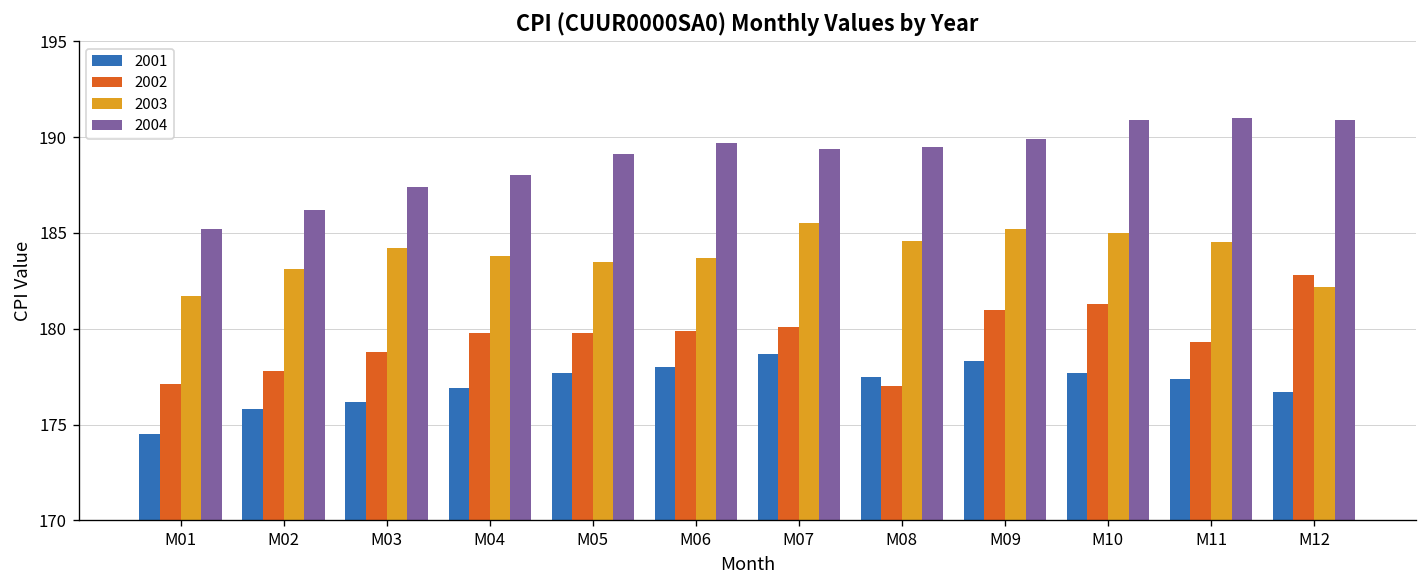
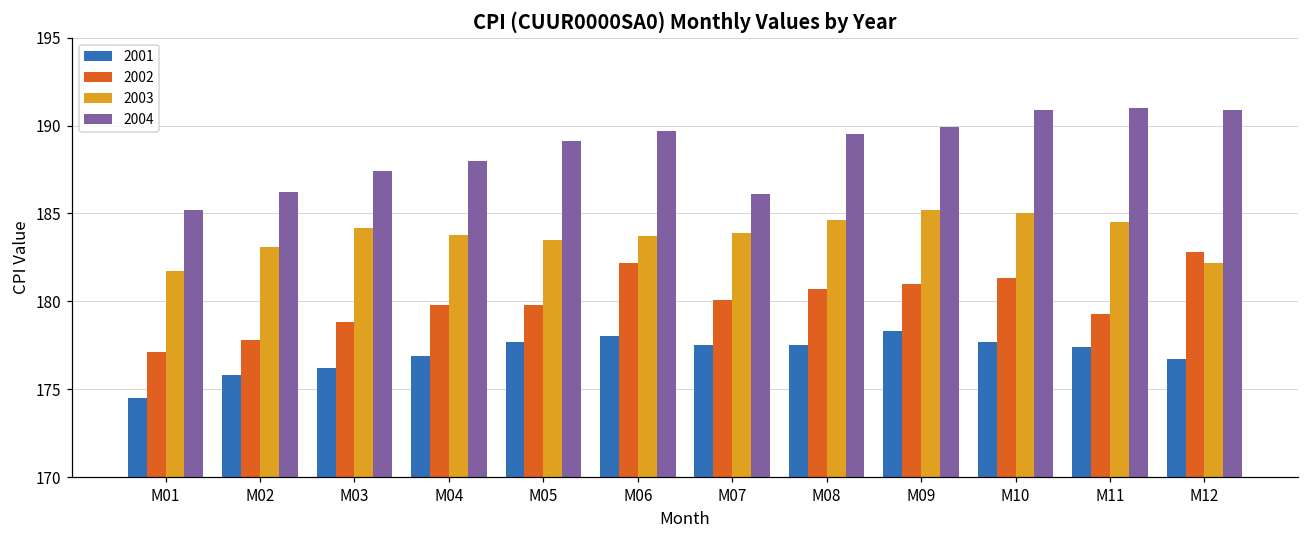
2002, M06: 179.9 -> 182.2
2001, M07: 178.7 -> 177.5
2003, M07: 185.5 -> 183.9
2004, M07: 189.4 -> 186.1
2002, M08: 177.0 -> 180.7
